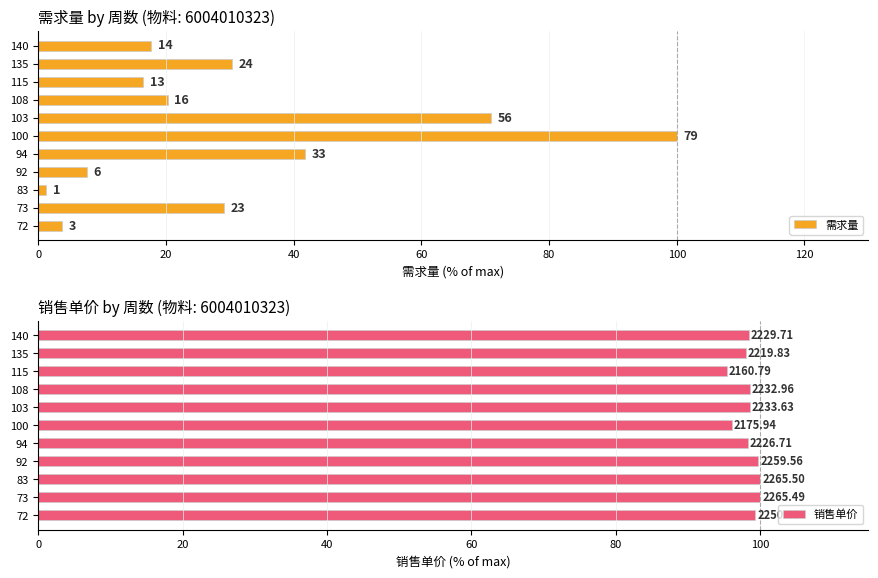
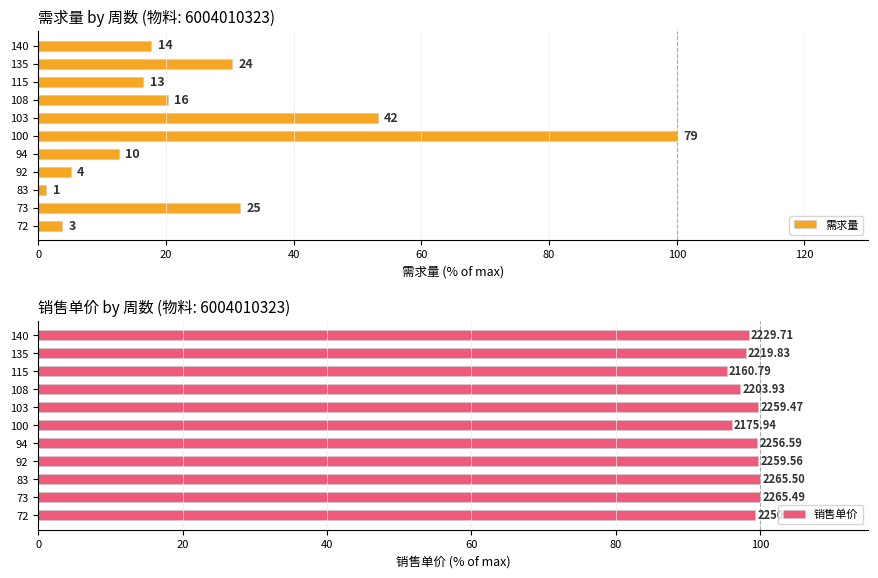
需求量 by 周数 (物料: 6004010323), 103: 56 -> 42
需求量 by 周数 (物料: 6004010323), 94: 33 -> 10
需求量 by 周数 (物料: 6004010323), 92: 6 -> 4
需求量 by 周数 (物料: 6004010323), 73: 23 -> 25
销售单价 by 周数 (物料: 6004010323), 108: 2232.96 -> 2203.93
销售单价 by 周数 (物料: 6004010323), 103: 2233.63 -> 2259.47
销售单价 by 周数 (物料: 6004010323), 94: 2226.71 -> 2256.59
